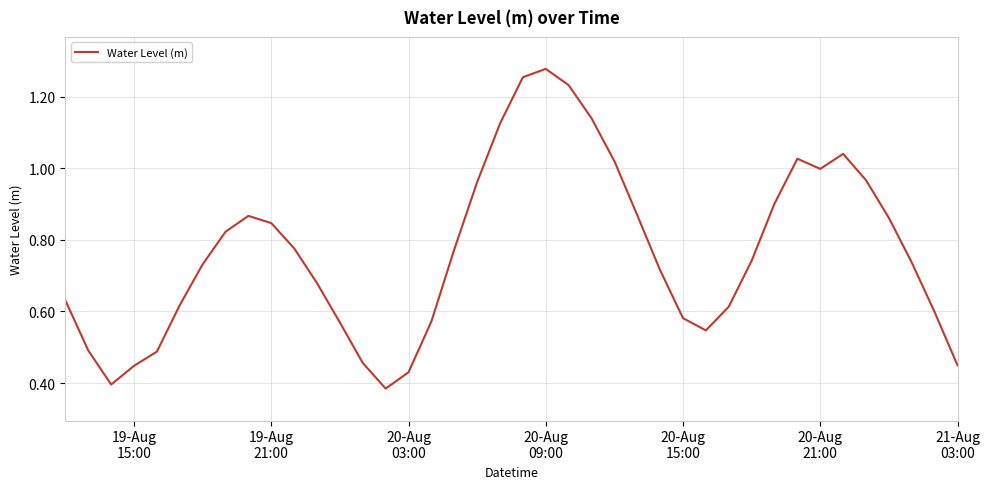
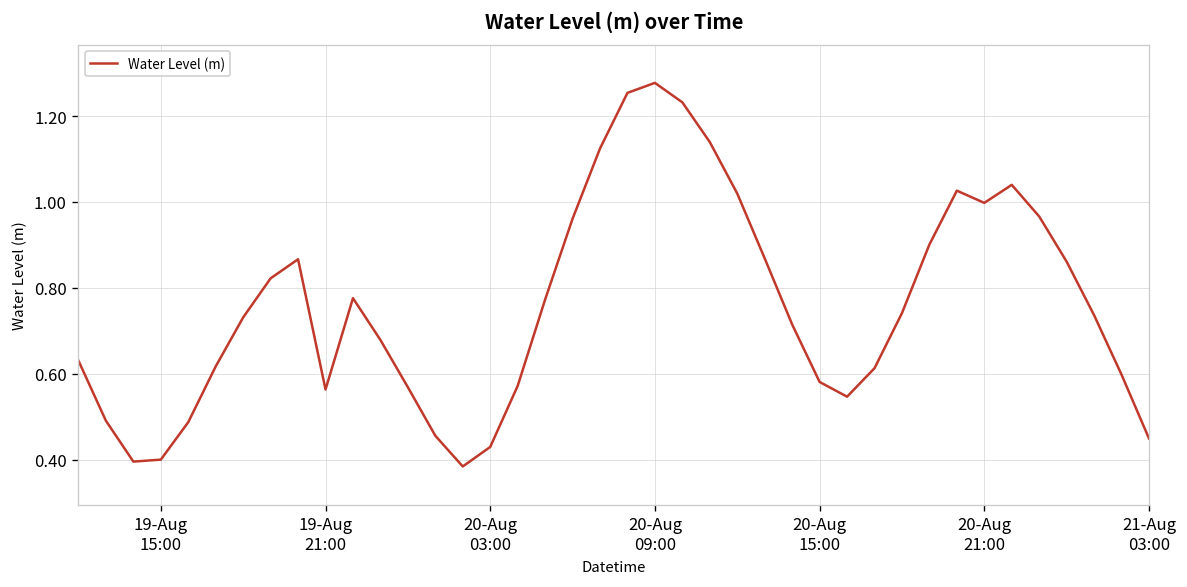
19-Aug 15:00: 0.45 -> 0.40
19-Aug 21:00: 0.85 -> 0.56
